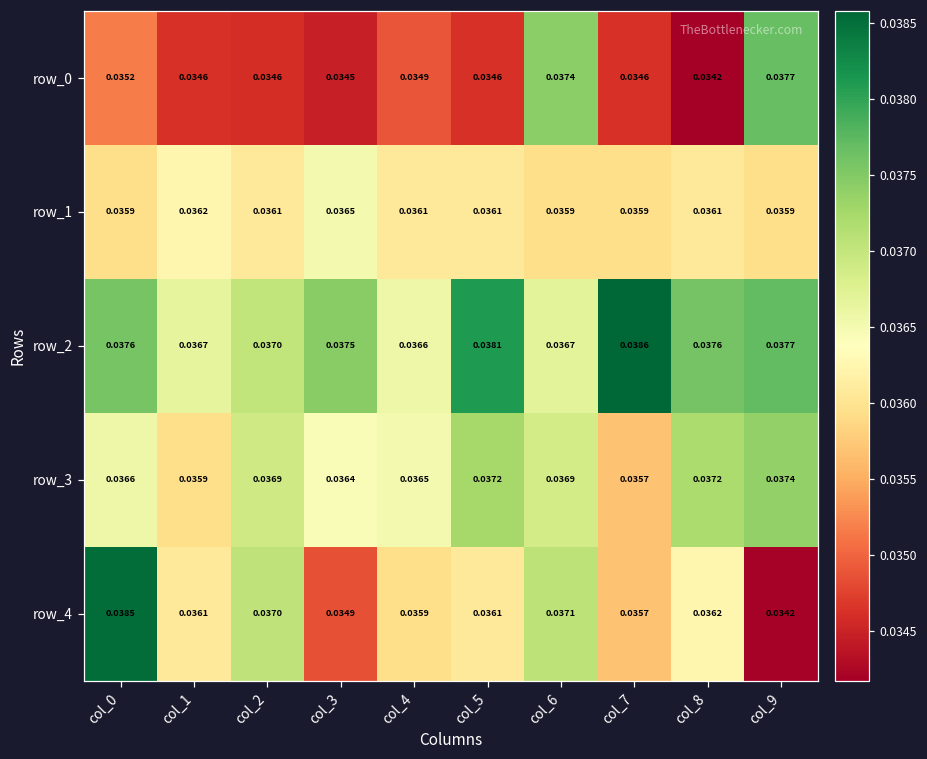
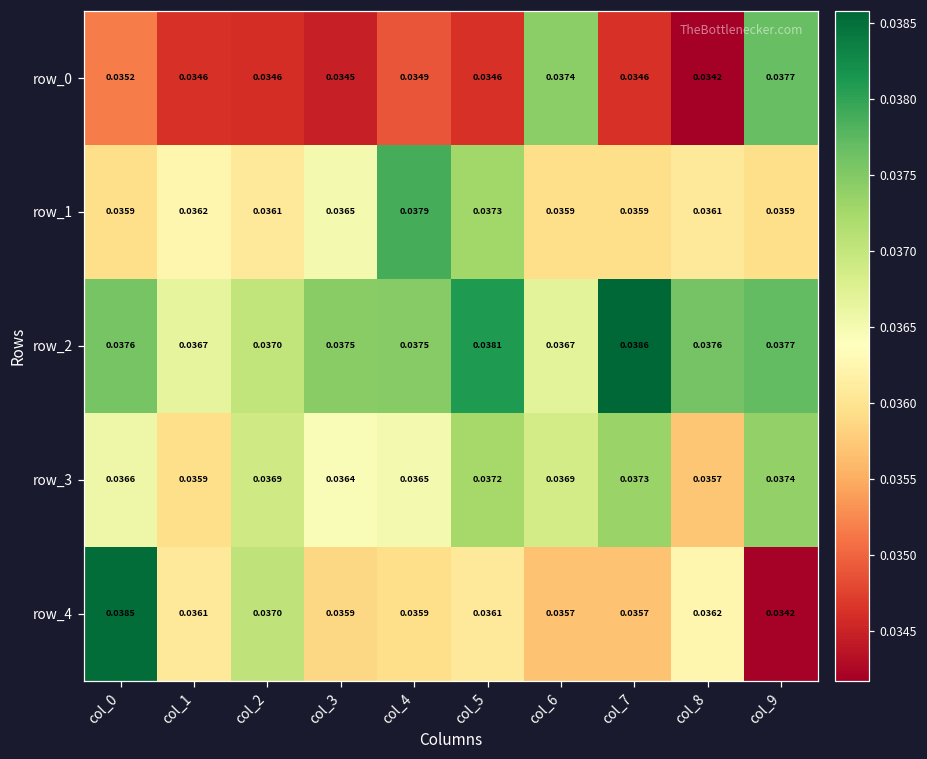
row_1, col_4: 0.0361 -> 0.0379
row_1, col_5: 0.0361 -> 0.0373
row_2, col_4: 0.0366 -> 0.0375
row_3, col_7: 0.0357 -> 0.0373
row_3, col_8: 0.0372 -> 0.0357
row_4, col_3: 0.0349 -> 0.0359
row_4, col_6: 0.0371 -> 0.0357
